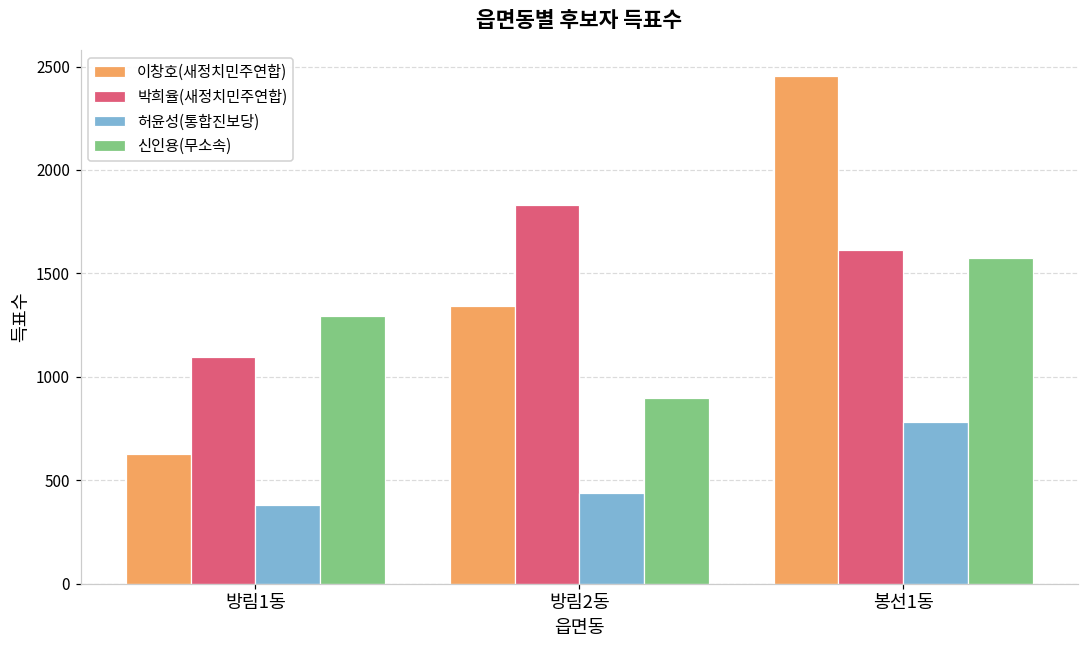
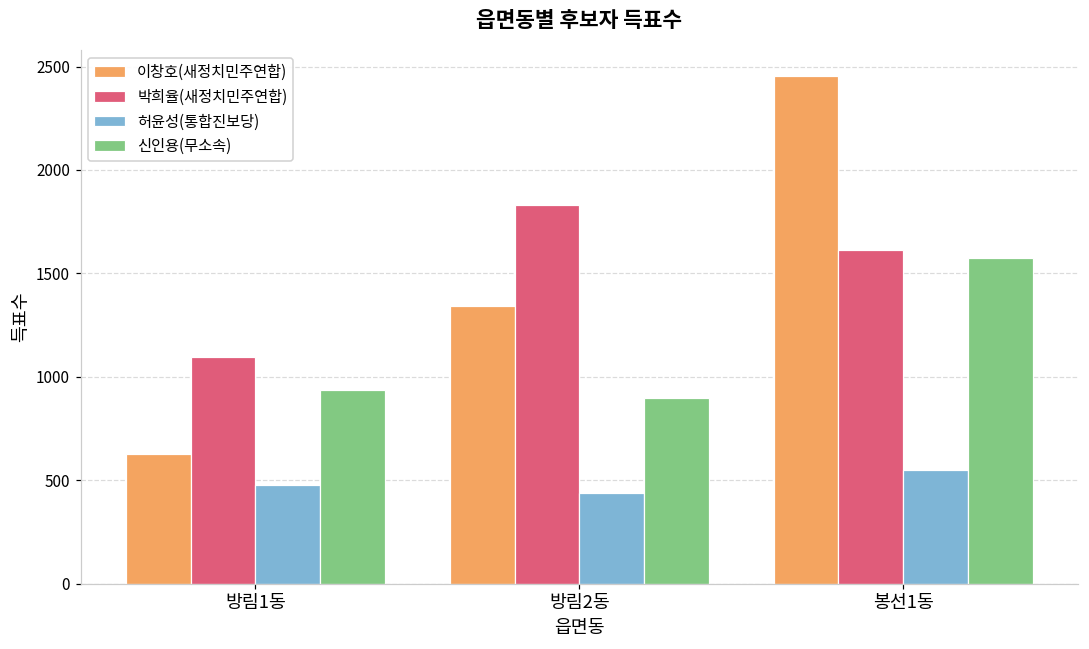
허윤성(통합진보당), 방림1동: 380 -> 480
신인용(무소속), 방림1동: 1300 -> 940
허윤성(통합진보당), 봉선1동: 780 -> 550
